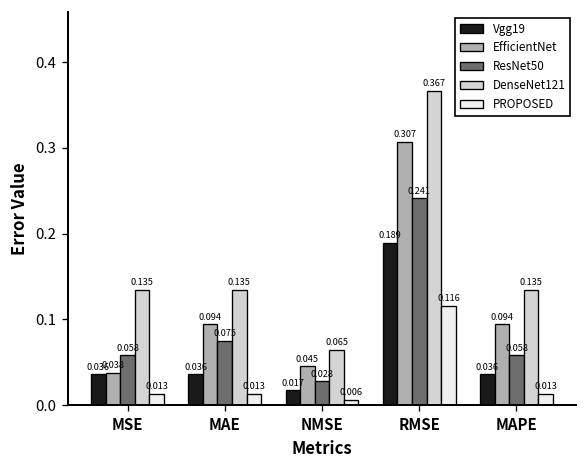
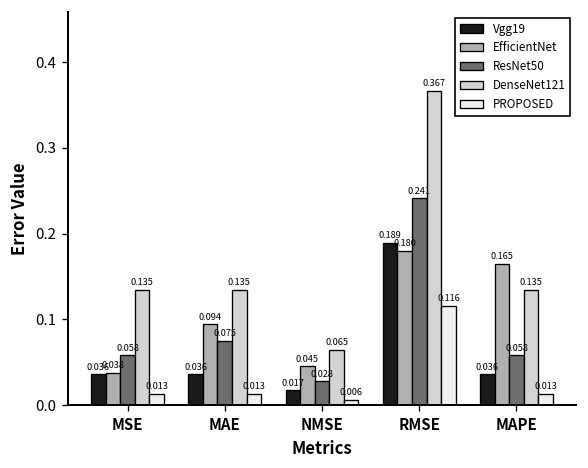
EfficientNet, RMSE: 0.307 -> 0.180
EfficientNet, MAPE: 0.094 -> 0.165
